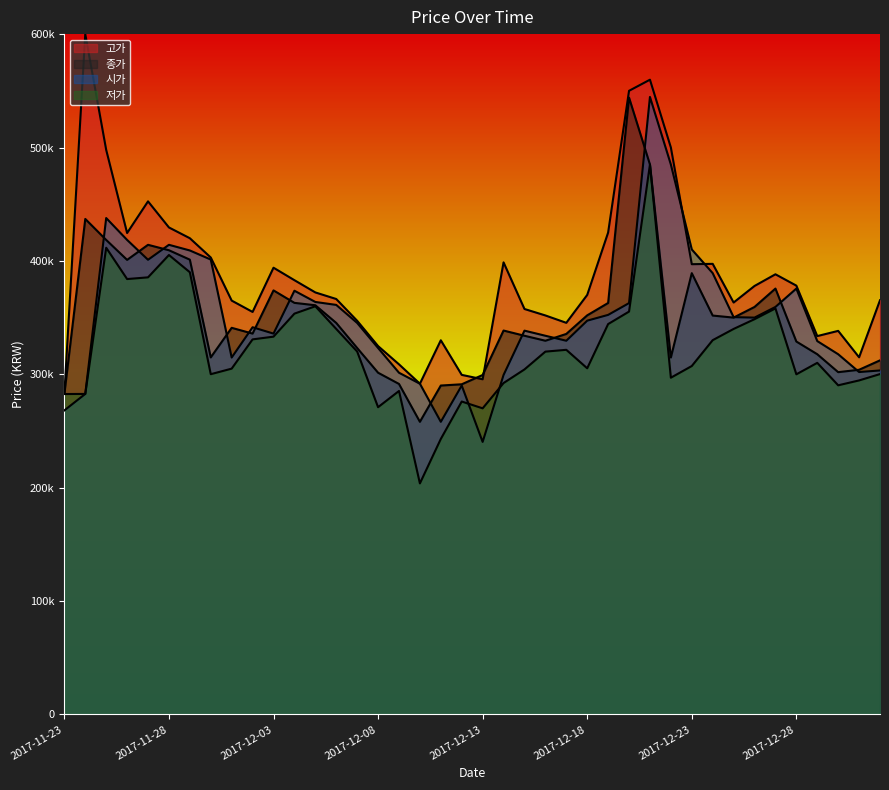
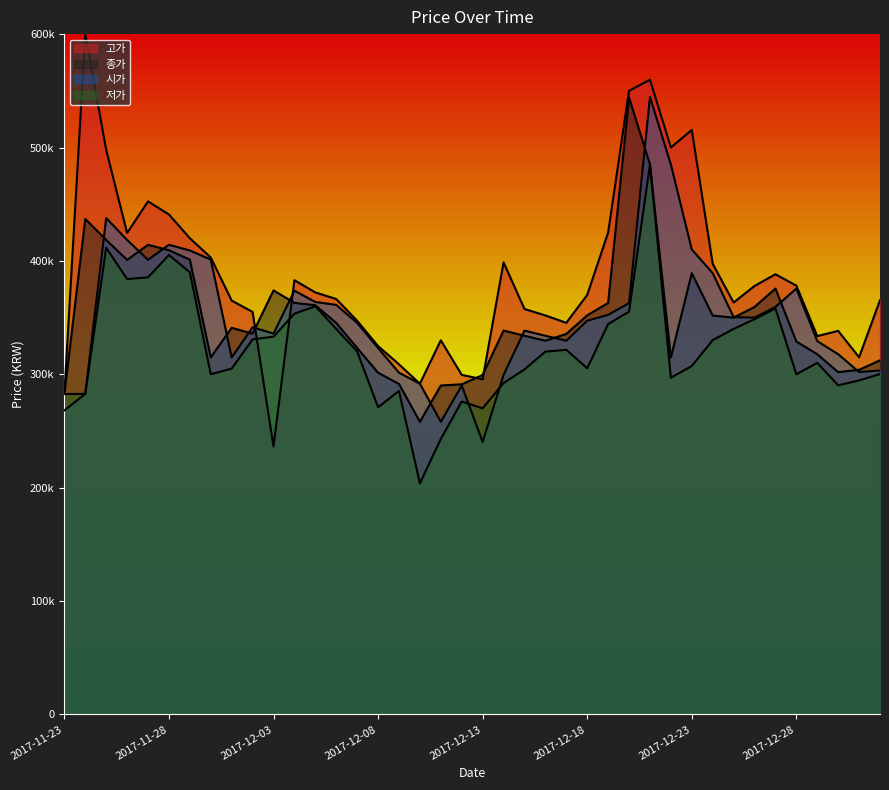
고가, 2017-11-28: 430000 -> 441000
고가, 2017-12-03: 394000 -> 236000
고가, 2017-12-23: 397000 -> 515000
